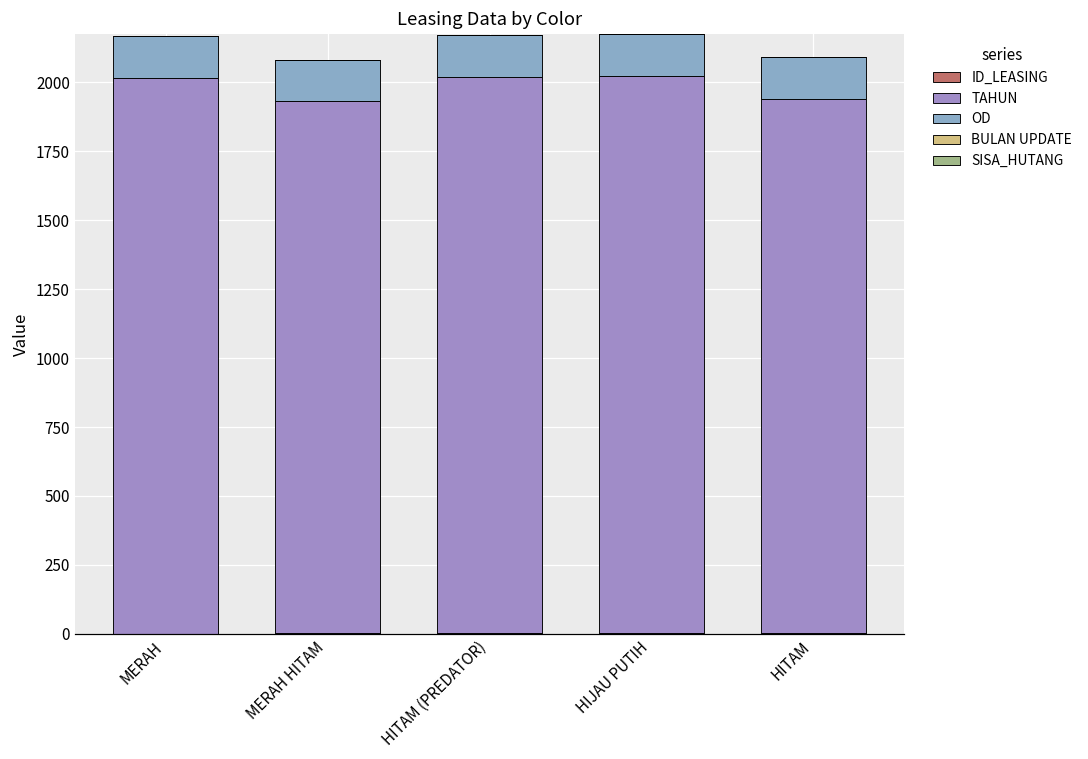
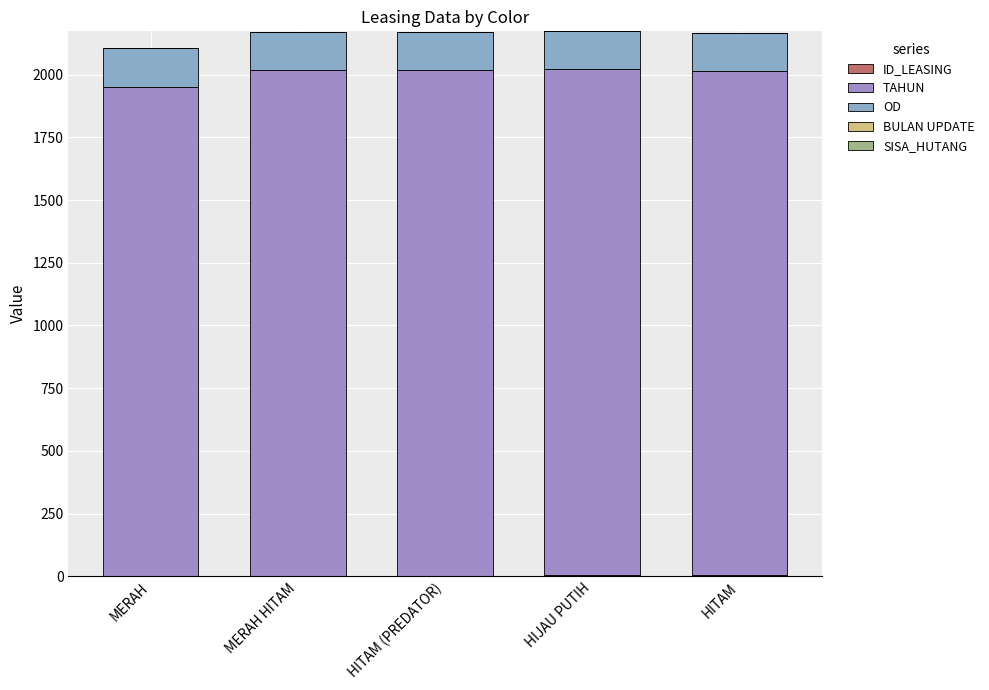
TAHUN, MERAH: 2010 -> 1950
TAHUN, MERAH HITAM: 1930 -> 2020
TAHUN, HITAM: 1940 -> 2010
